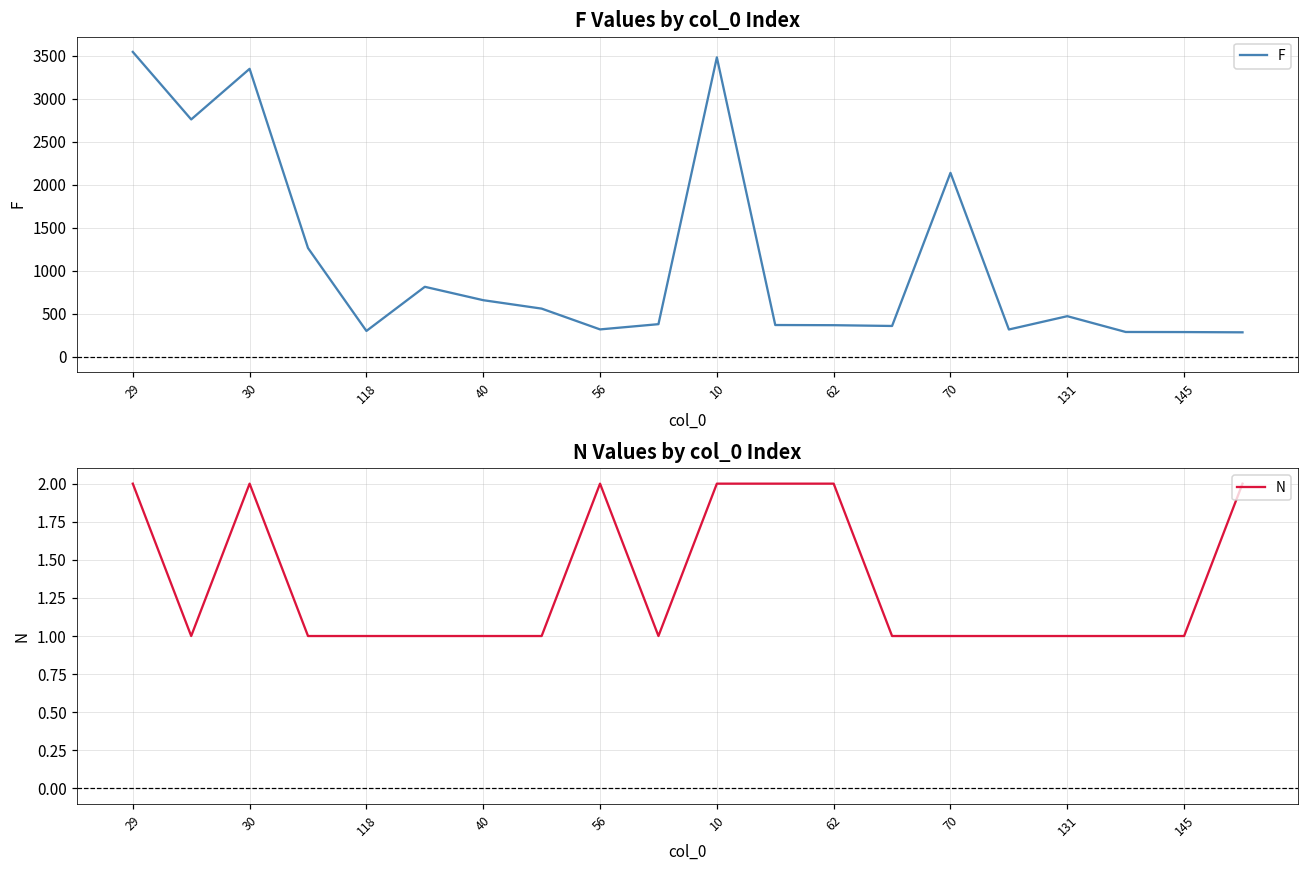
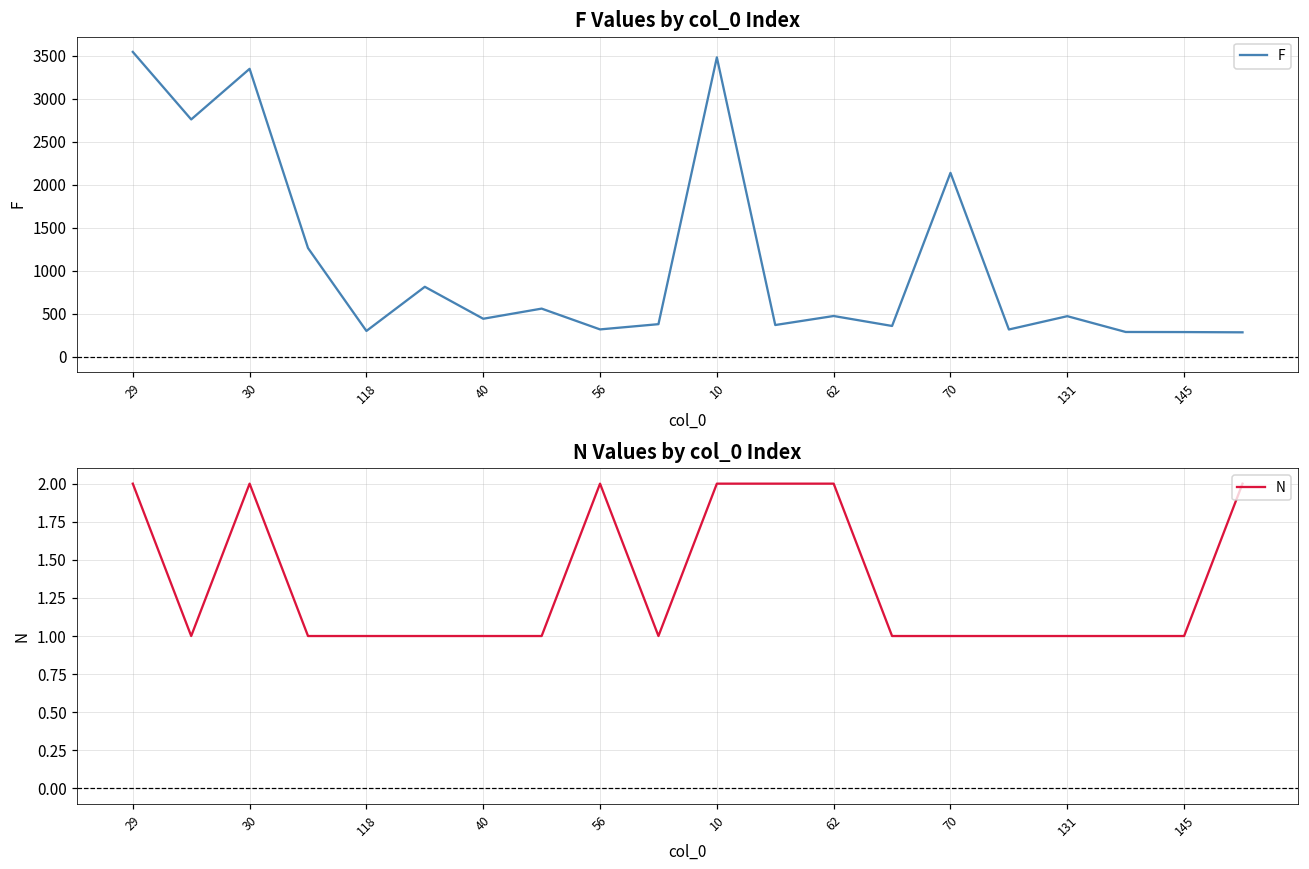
F Values by col_0 Index, 40: 700 -> 400
F Values by col_0 Index, 62: 400 -> 500
